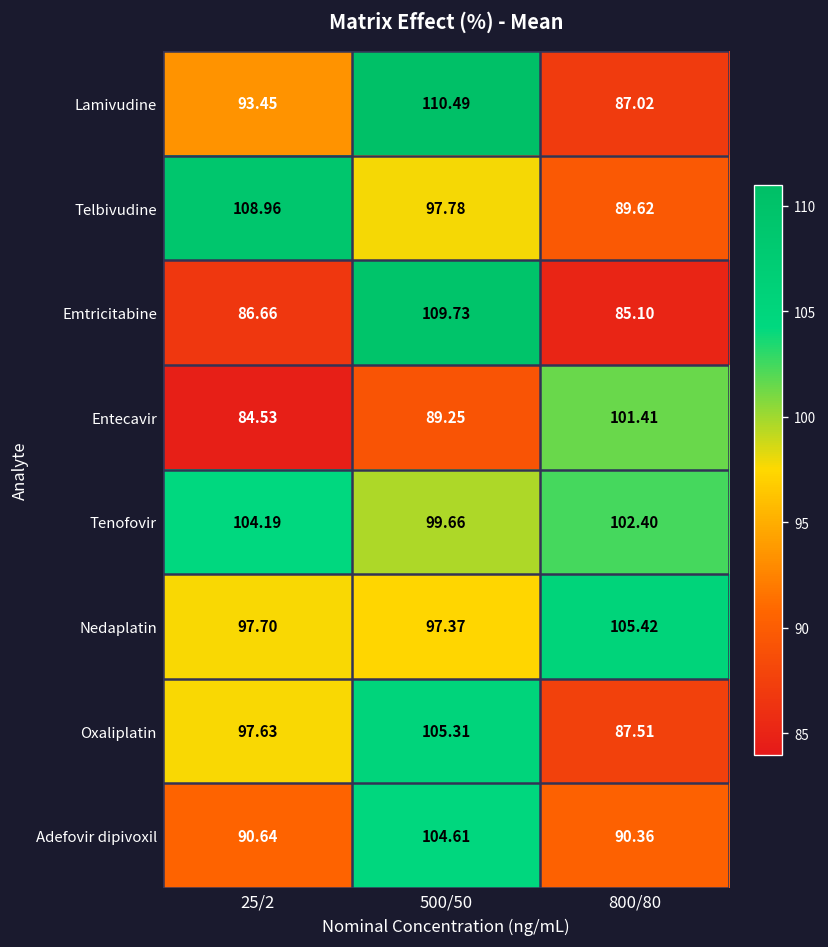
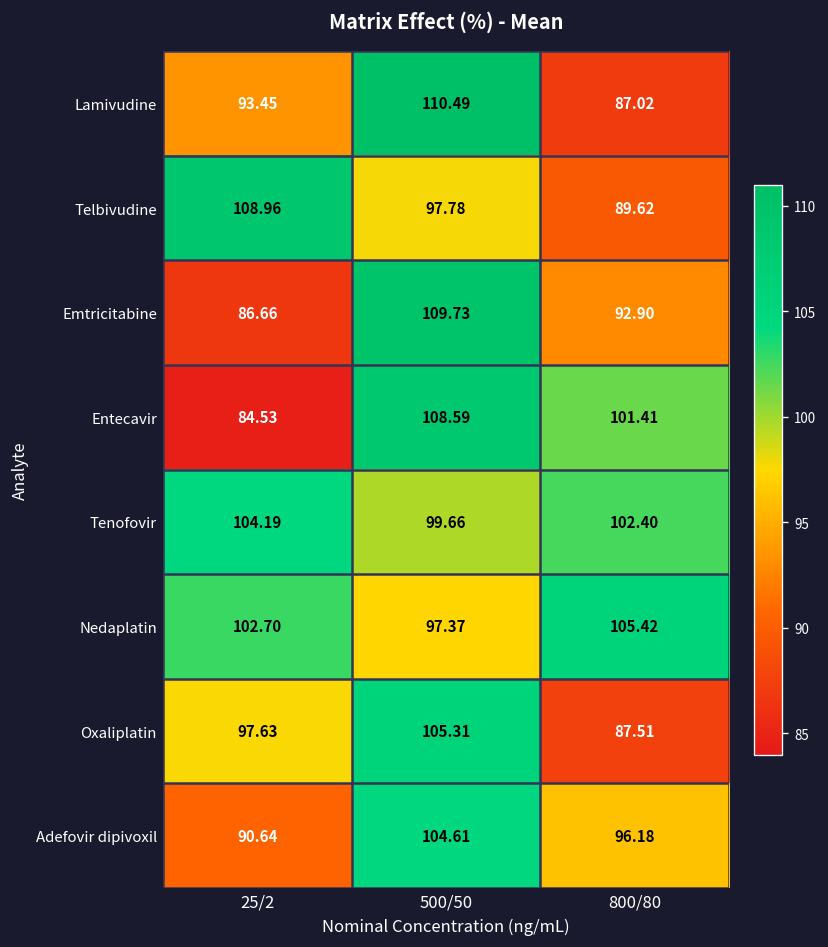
Emtricitabine, 800/80: 85.10 -> 92.90
Entecavir, 500/50: 89.25 -> 108.59
Nedaplatin, 25/2: 97.70 -> 102.70
Adefovir dipivoxil, 800/80: 90.36 -> 96.18
